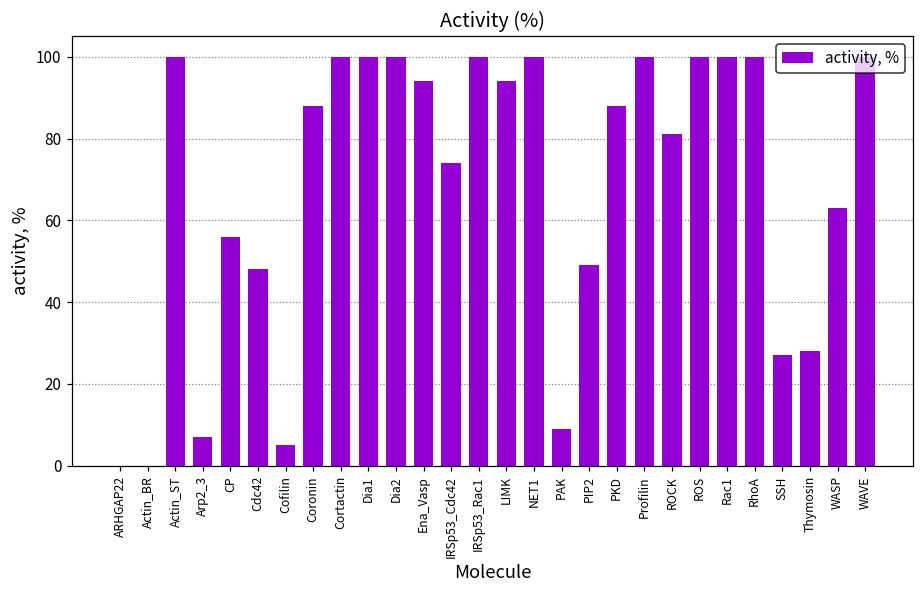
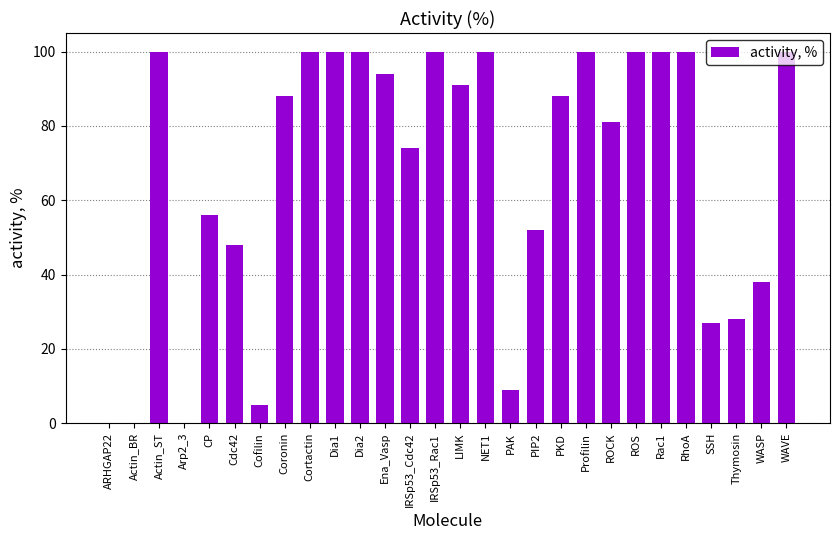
Arp2_3: 7 -> 0
LIMK: 94 -> 91
PIP2: 49 -> 52
WASP: 63 -> 38
